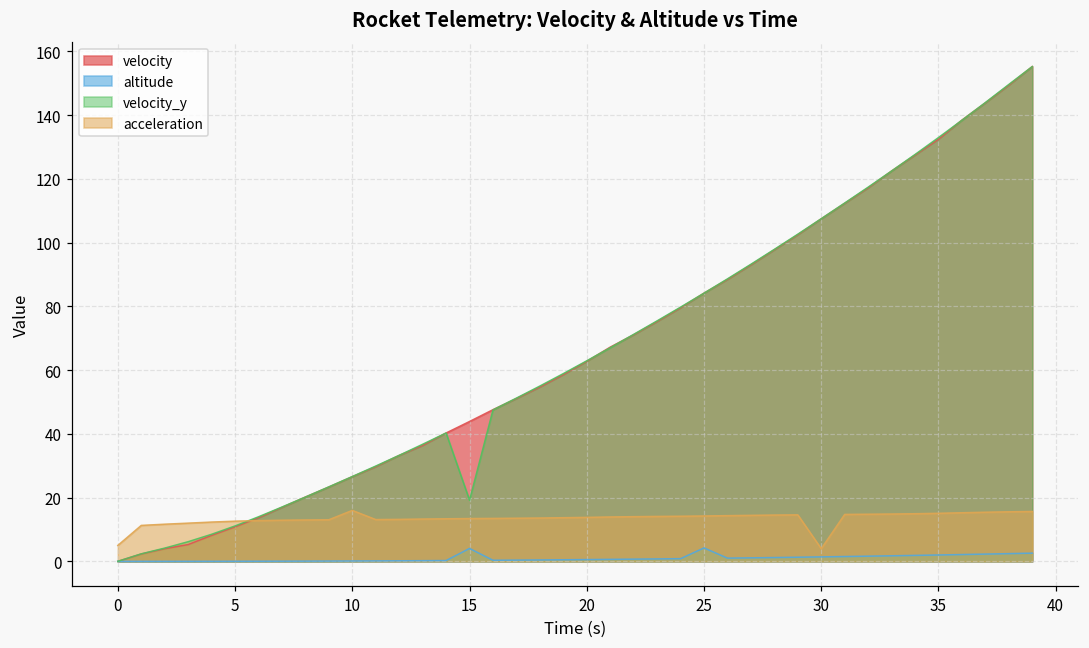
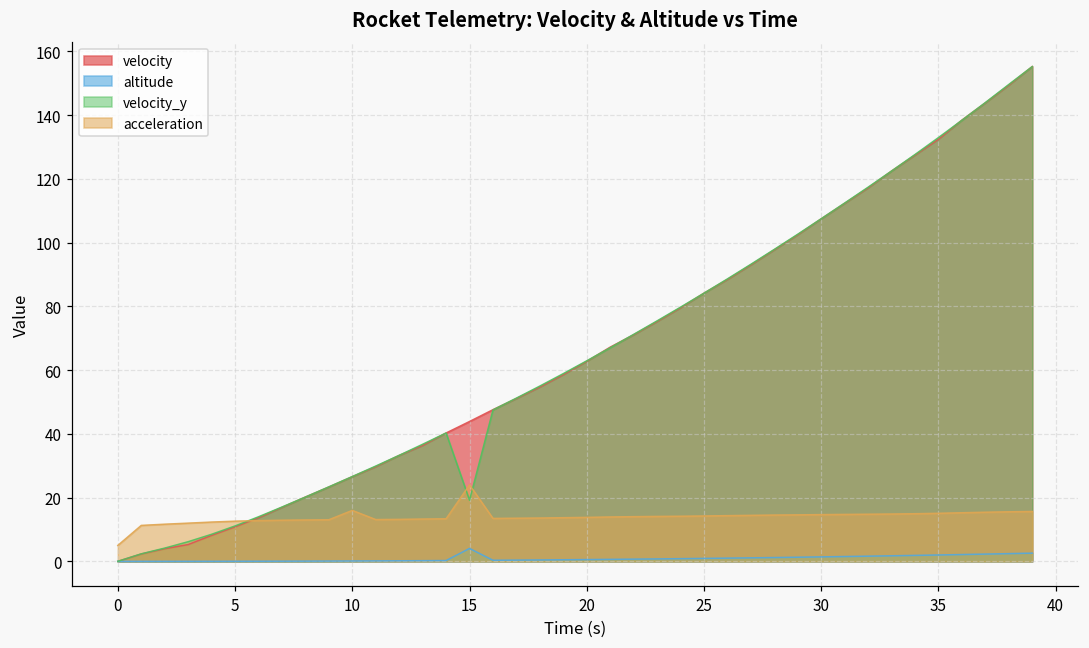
acceleration, 15: 13 -> 24
altitude, 25: 4 -> 1
acceleration, 30: 4 -> 15
